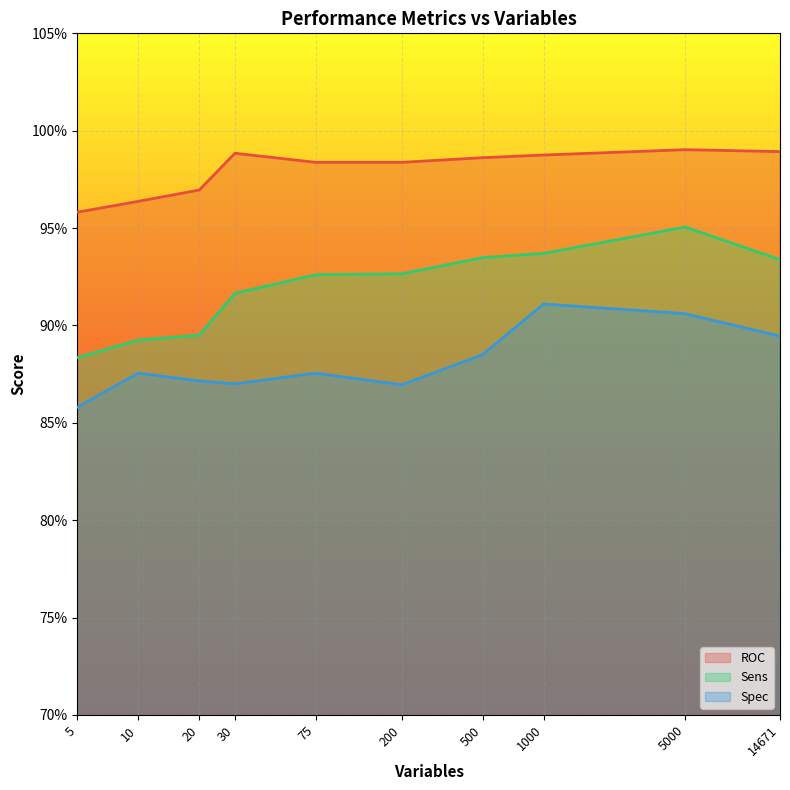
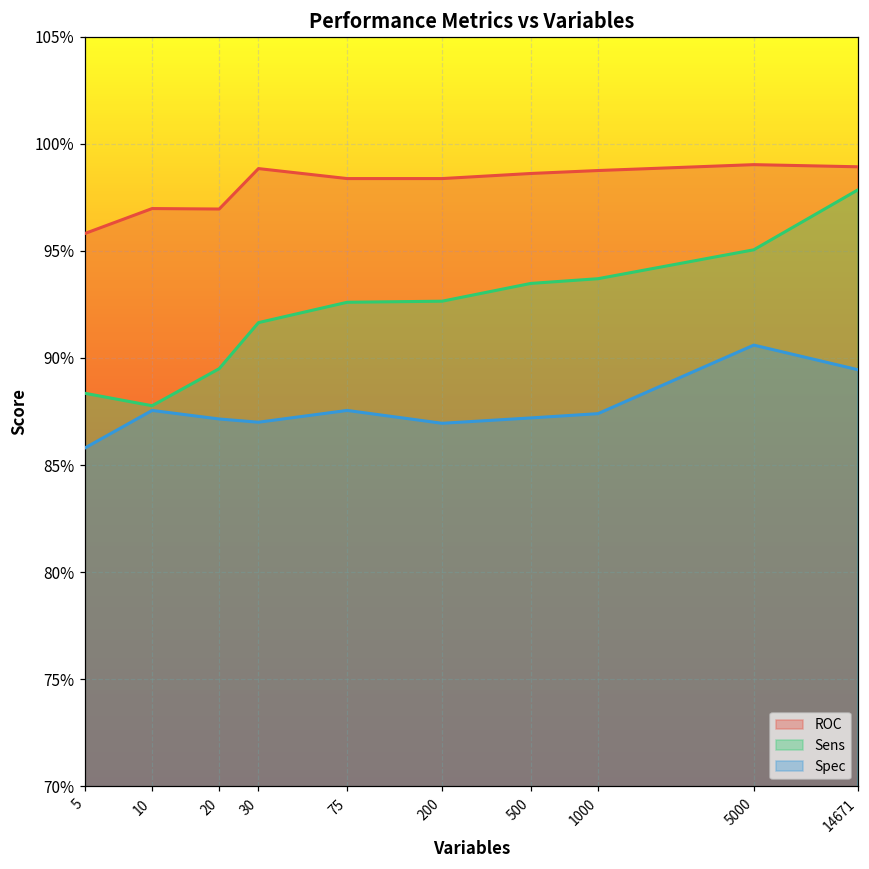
ROC, 10: 96.4% -> 97.0%
Sens, 10: 89.3% -> 87.8%
Spec, 500: 88.5% -> 87.2%
Spec, 1000: 91.1% -> 87.4%
Sens, 14671: 93.4% -> 97.9%
